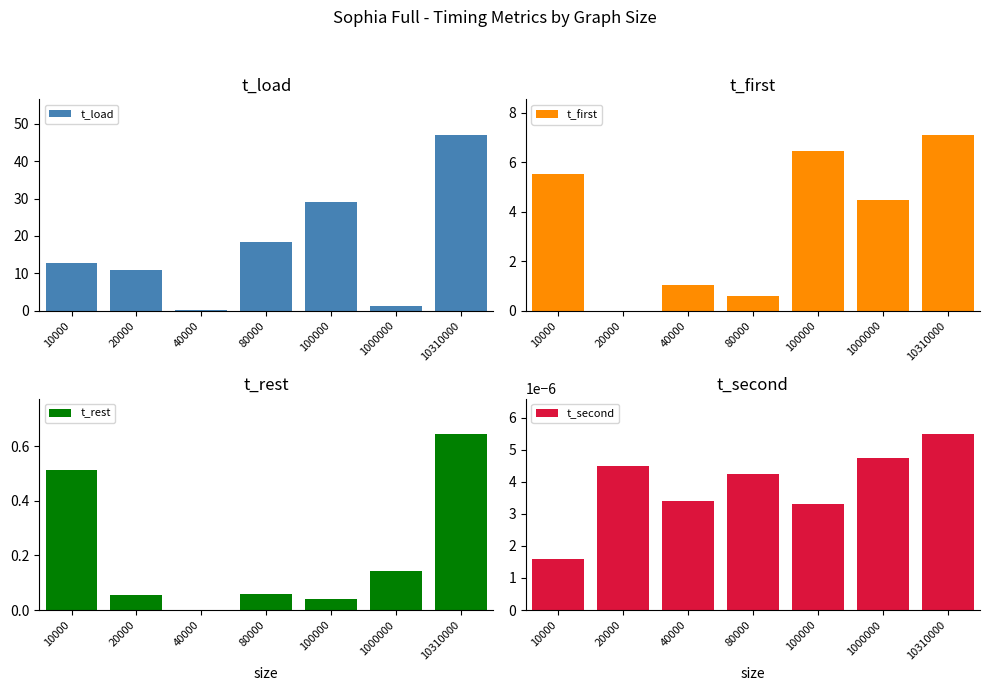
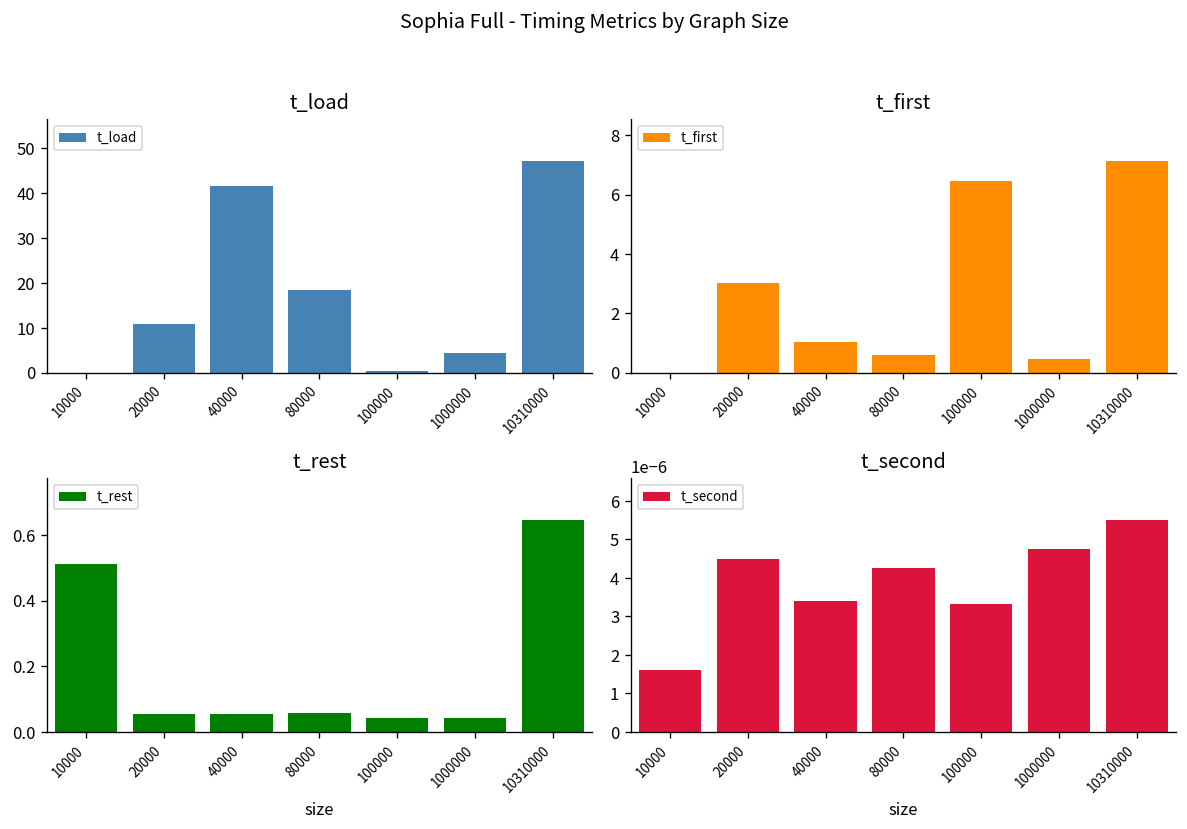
t_load, 10000: 13 -> 0
t_load, 40000: 0 -> 42
t_load, 100000: 29 -> 0
t_load, 1000000: 1 -> 4
t_first, 10000: 5.5 -> 0.0
t_first, 20000: 0.0 -> 3.0
t_first, 1000000: 4.5 -> 0.5
t_rest, 40000: 0.00 -> 0.05
t_rest, 1000000: 0.14 -> 0.04
